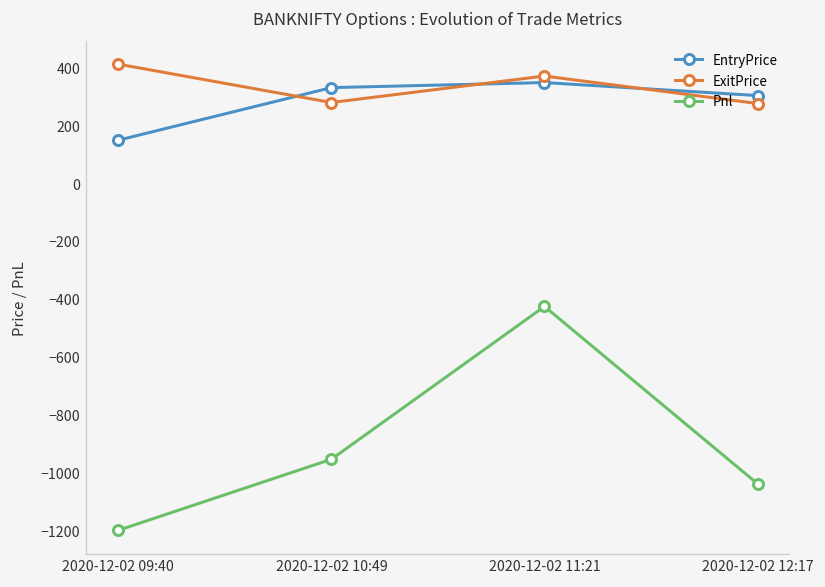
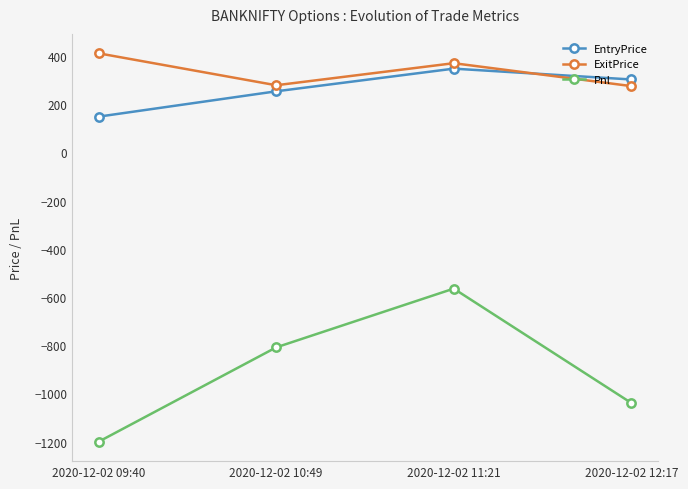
EntryPrice, 2020-12-02 10:49: 330 -> 250
Pnl, 2020-12-02 10:49: -950 -> -810
Pnl, 2020-12-02 11:21: -430 -> -570
